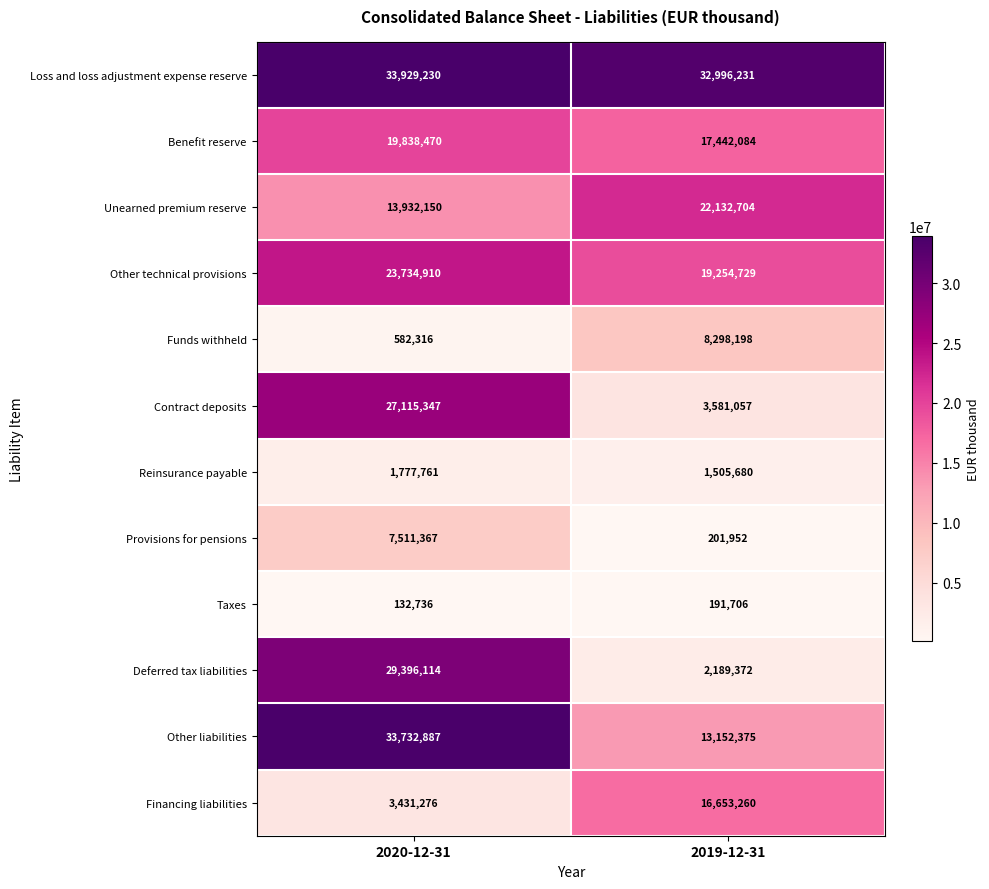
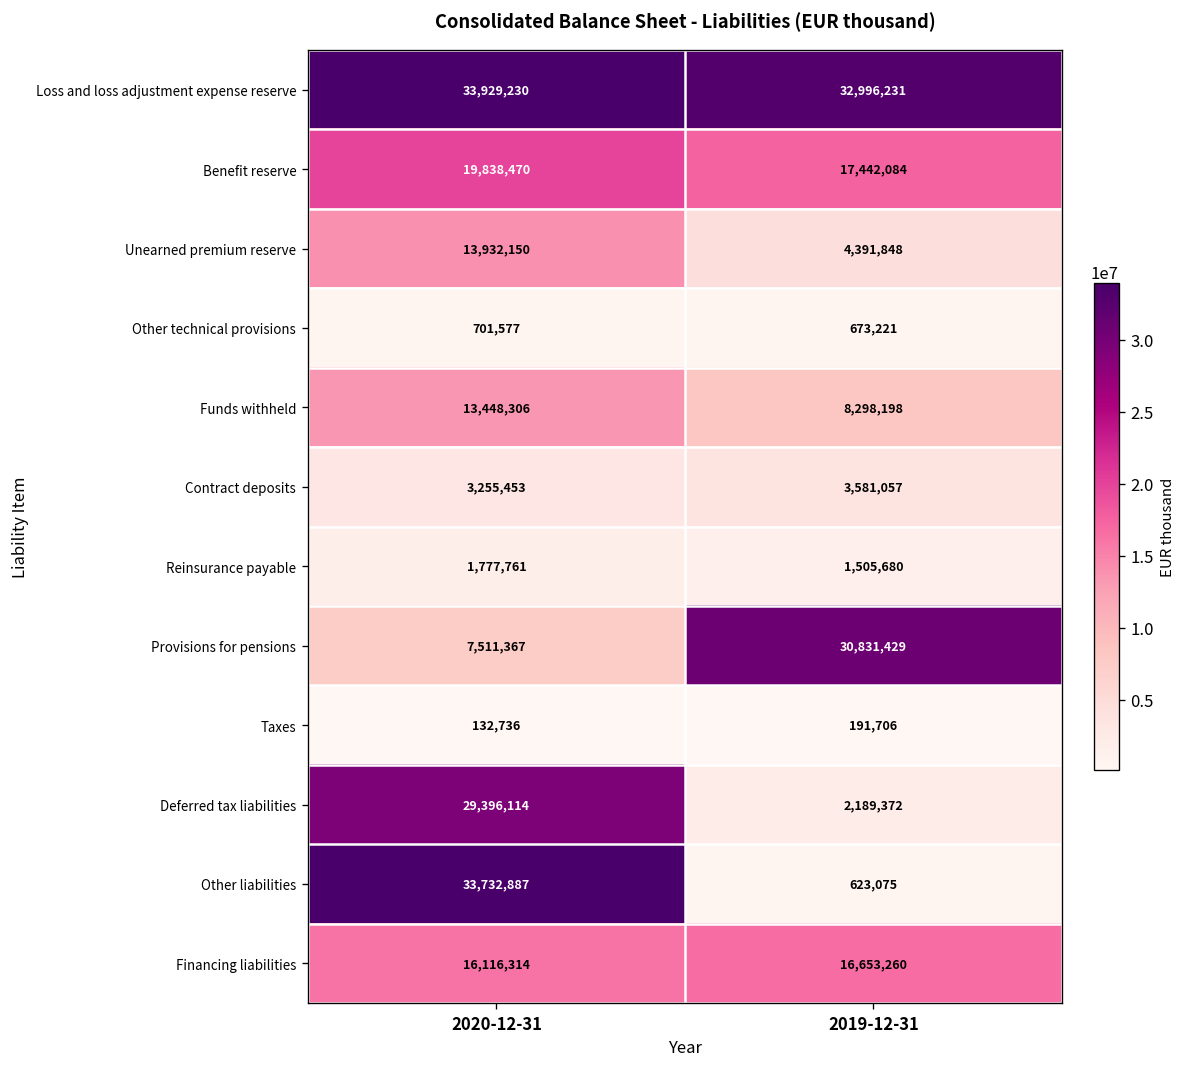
Unearned premium reserve, 2019-12-31: 22,132,704 -> 4,391,848
Other technical provisions, 2020-12-31: 23,734,910 -> 701,577
Other technical provisions, 2019-12-31: 19,254,729 -> 673,221
Funds withheld, 2020-12-31: 582,316 -> 13,448,306
Contract deposits, 2020-12-31: 27,115,347 -> 3,255,453
Provisions for pensions, 2019-12-31: 201,952 -> 30,831,429
Other liabilities, 2019-12-31: 13,152,375 -> 623,075
Financing liabilities, 2020-12-31: 3,431,276 -> 16,116,314
